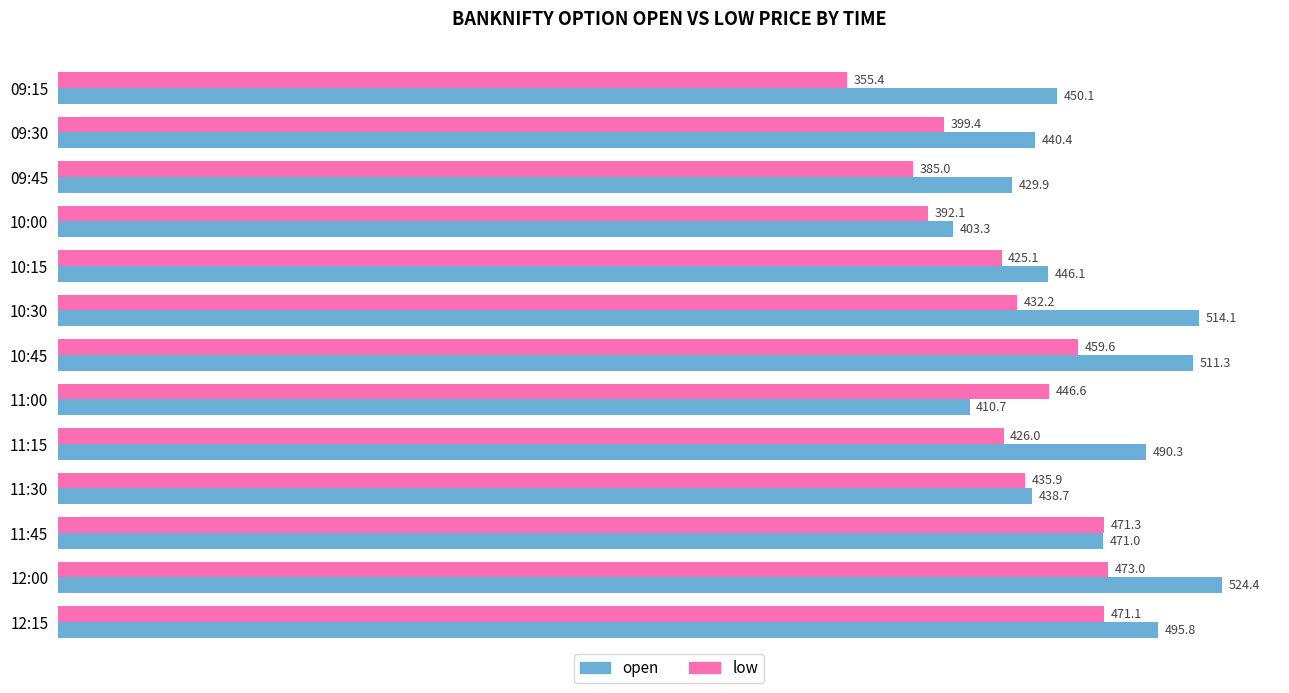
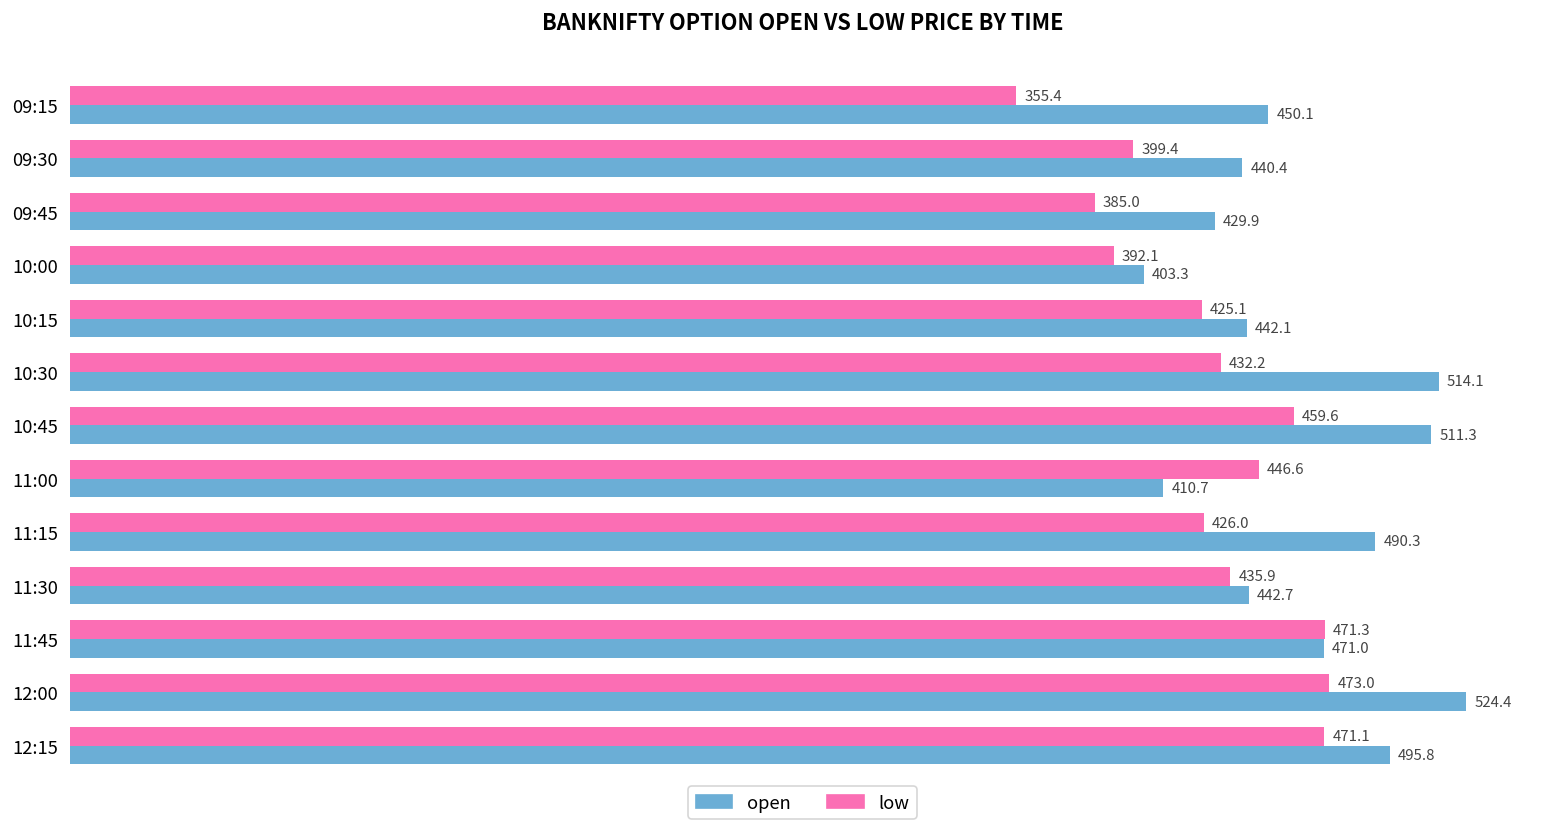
open, 10:15: 446.1 -> 442.1
open, 11:30: 438.7 -> 442.7
